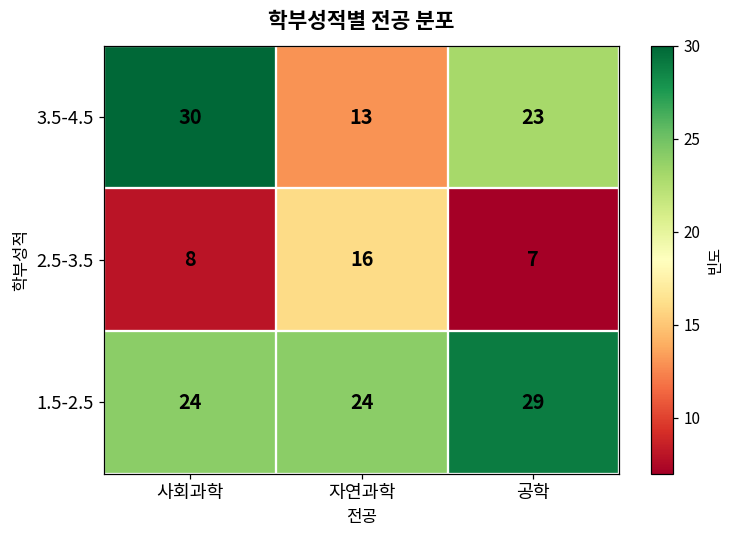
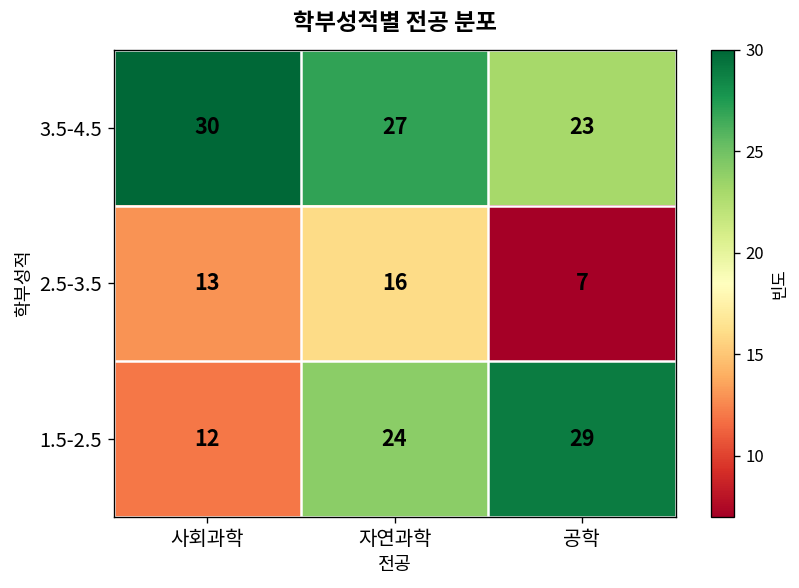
3.5-4.5, 자연과학: 13 -> 27
2.5-3.5, 사회과학: 8 -> 13
1.5-2.5, 사회과학: 24 -> 12
